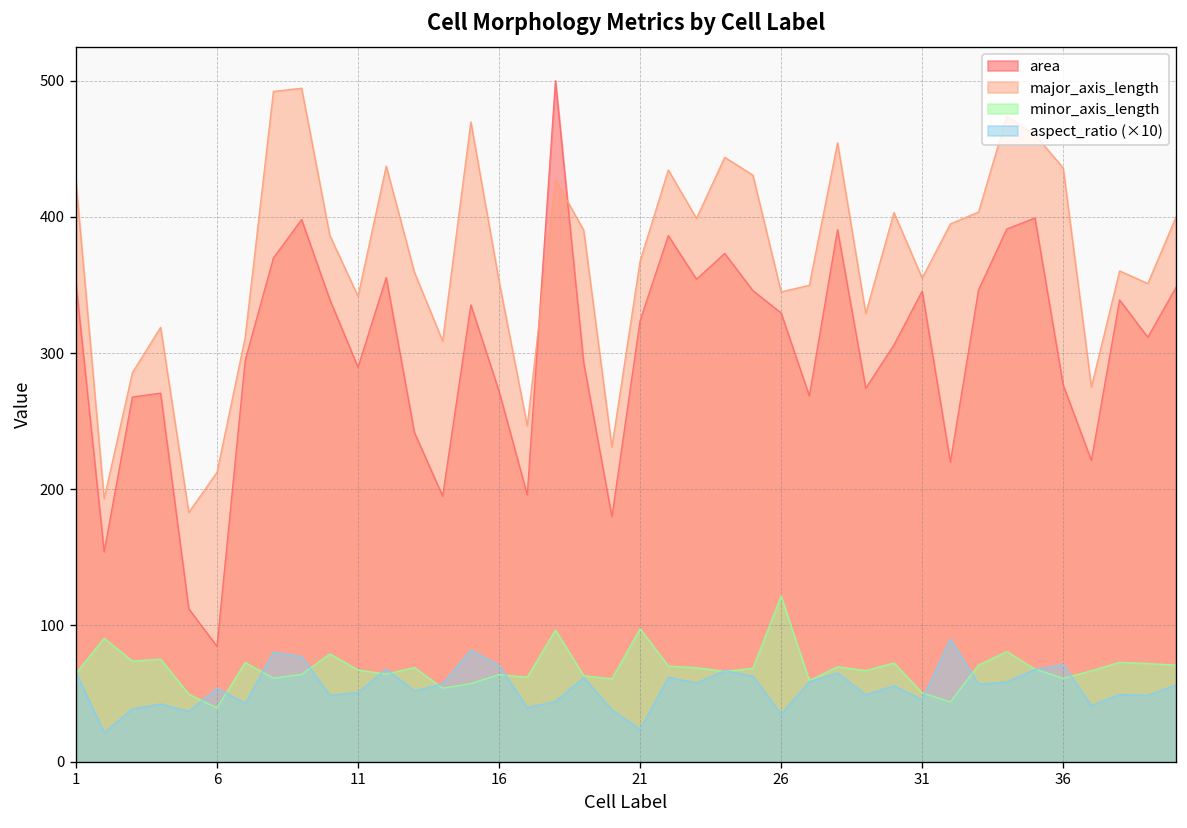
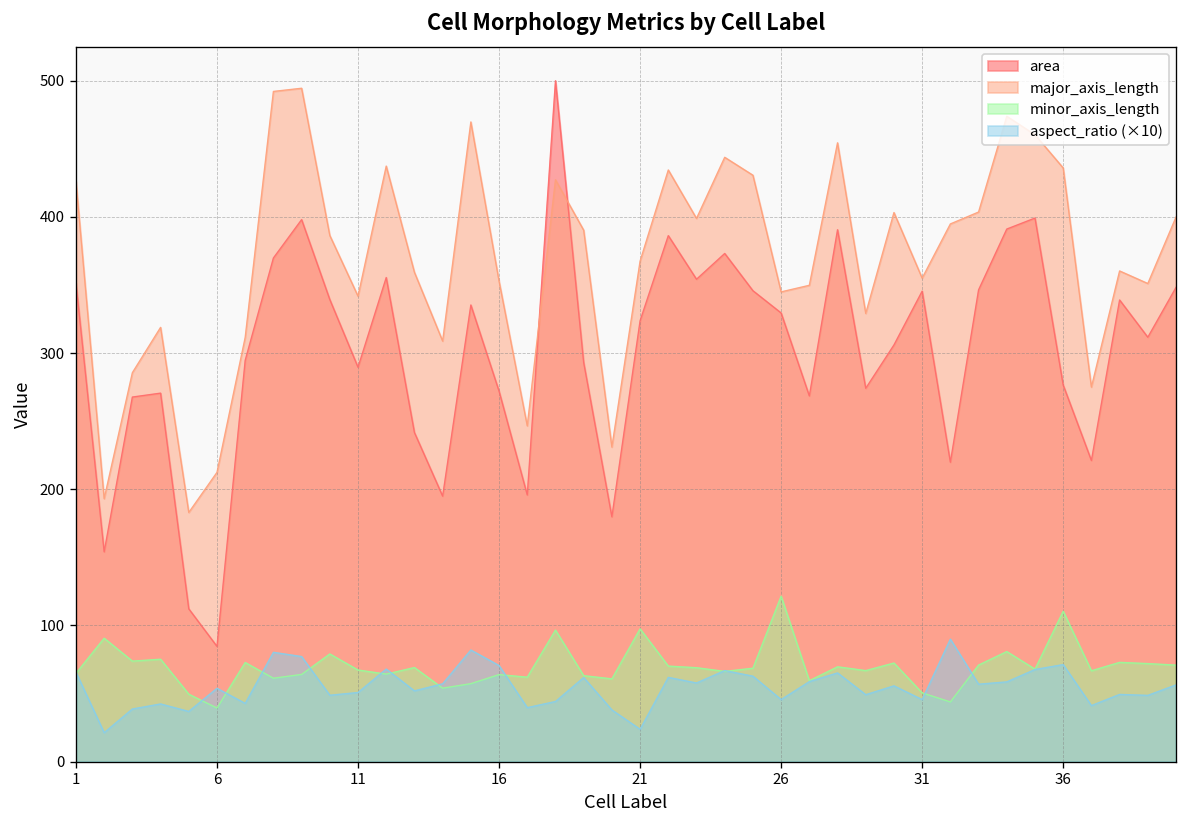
aspect_ratio (×10), 26: 35 -> 46
minor_axis_length, 36: 61 -> 110
